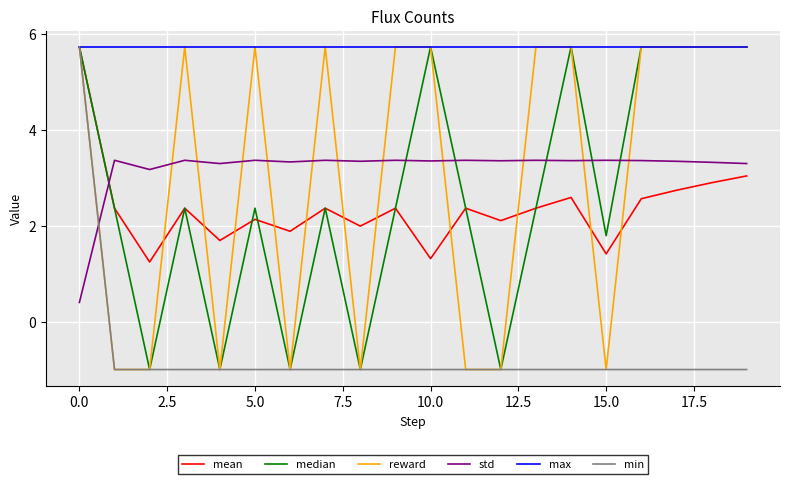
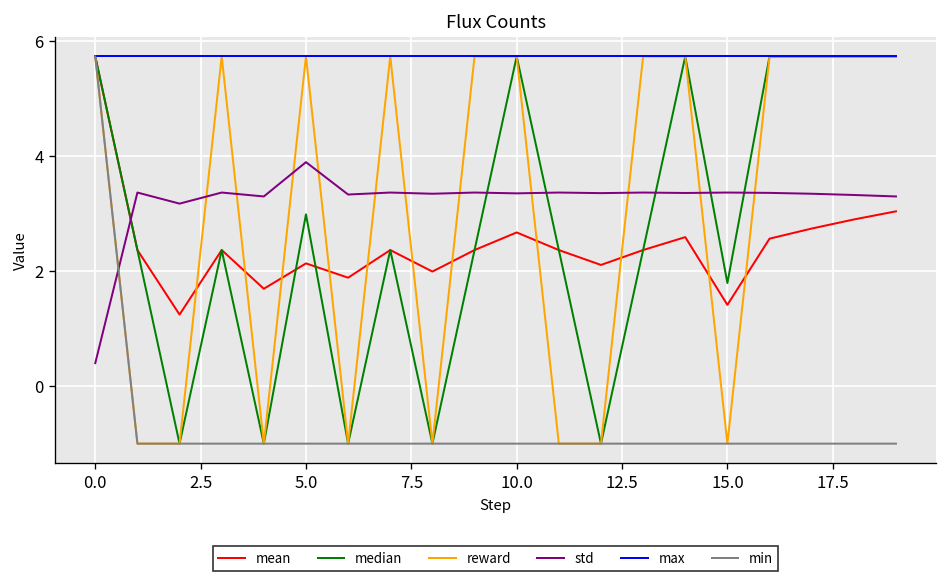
median, 5.0: 2.4 -> 3.0
std, 5.0: 3.4 -> 3.9
mean, 10.0: 1.3 -> 2.7
